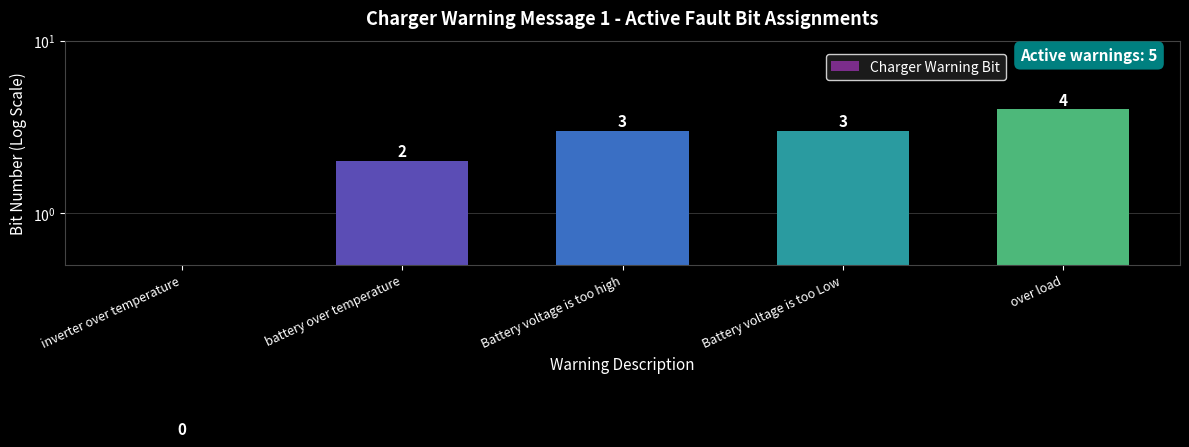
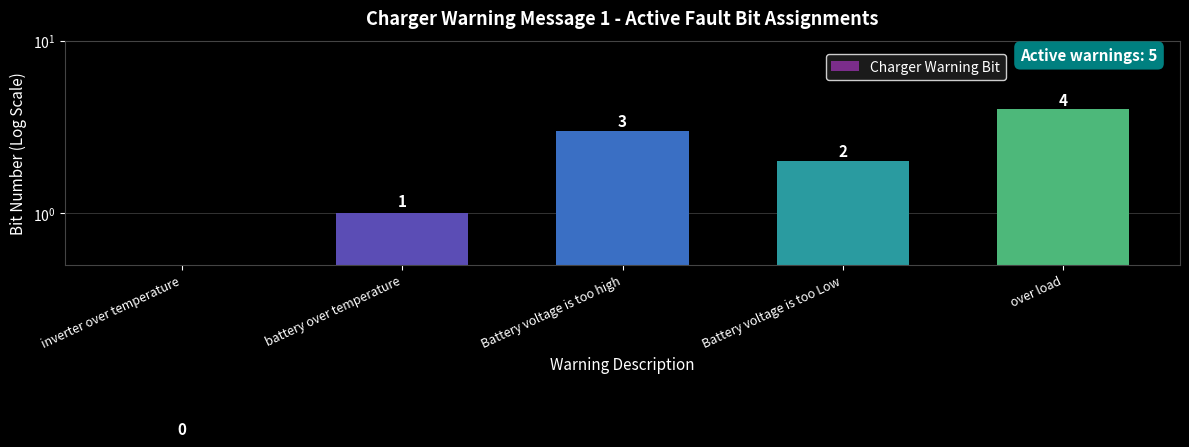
battery over temperature: 2 -> 1
Battery voltage is too Low: 3 -> 2
